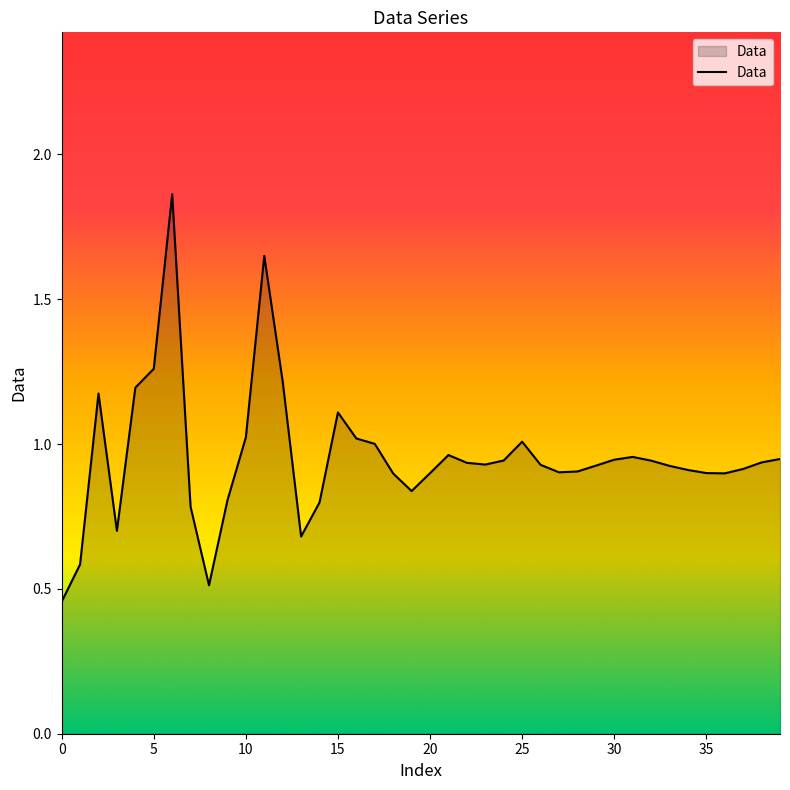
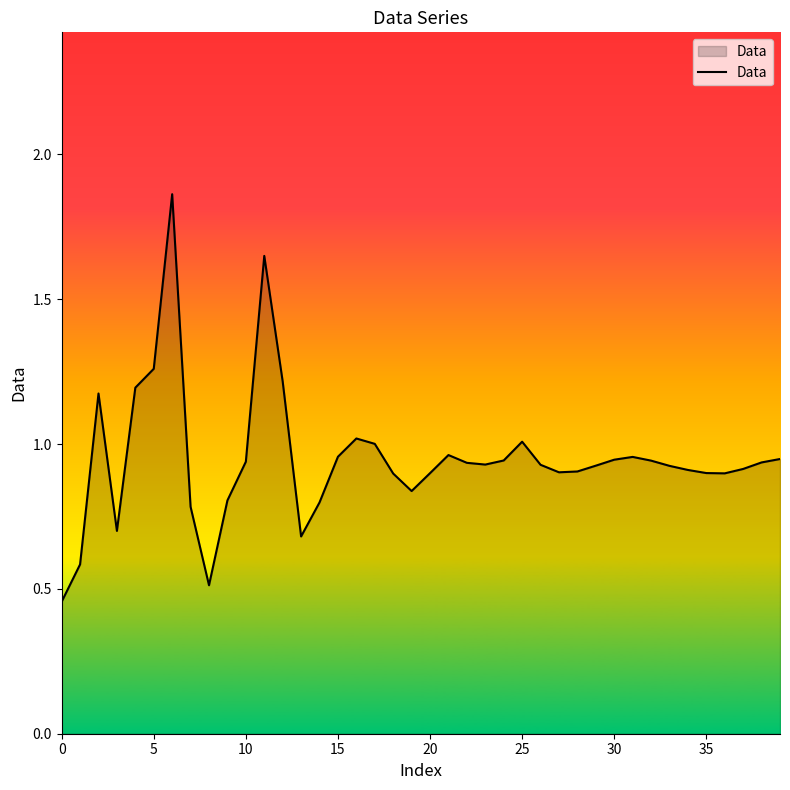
10: 1.02 -> 0.94
15: 1.11 -> 0.96
